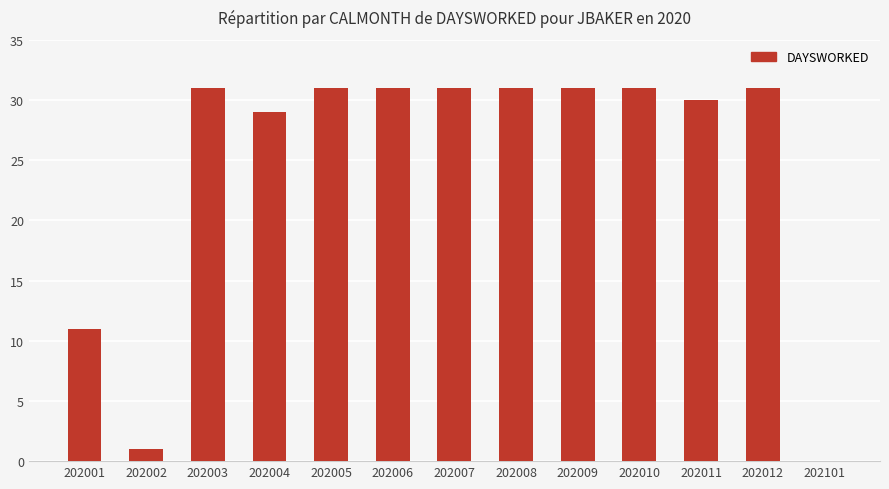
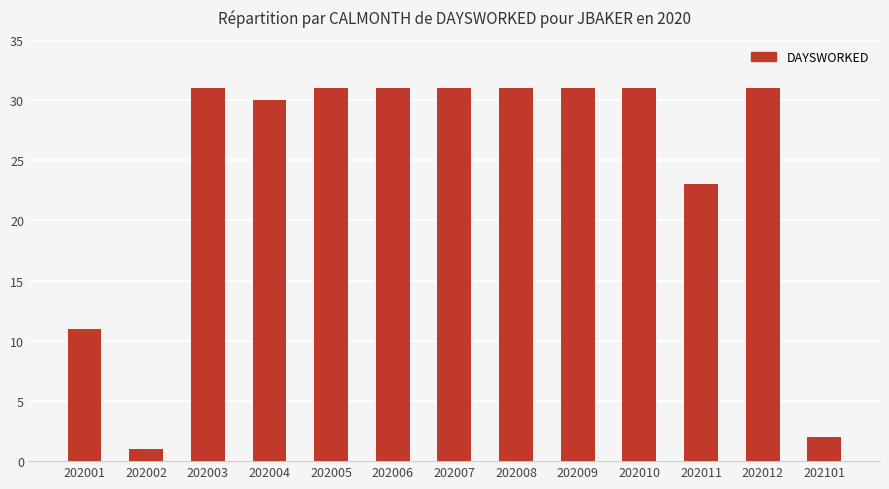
202004: 29 -> 30
202011: 30 -> 23
202101: 0 -> 2
